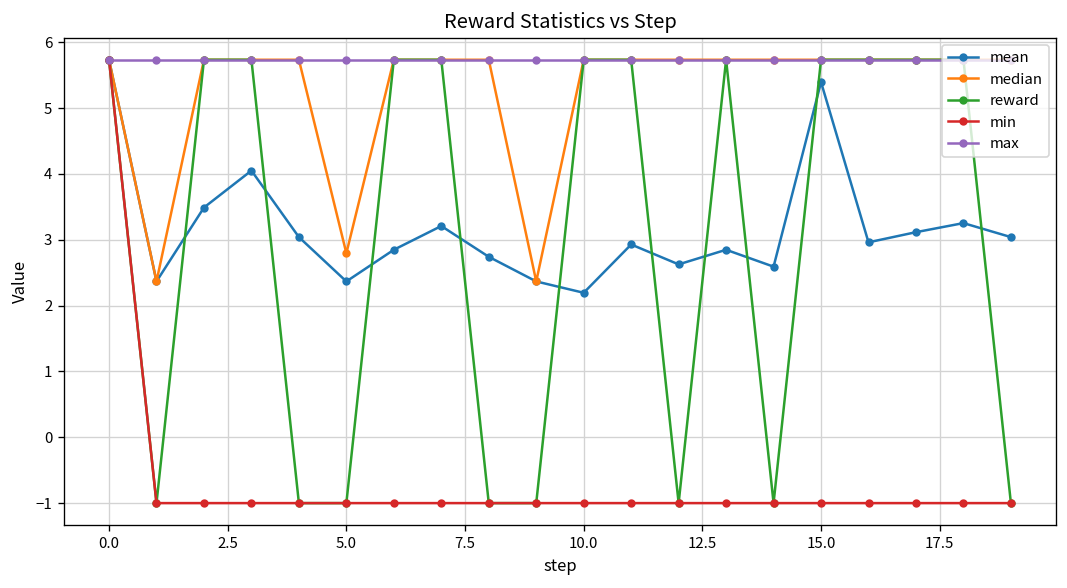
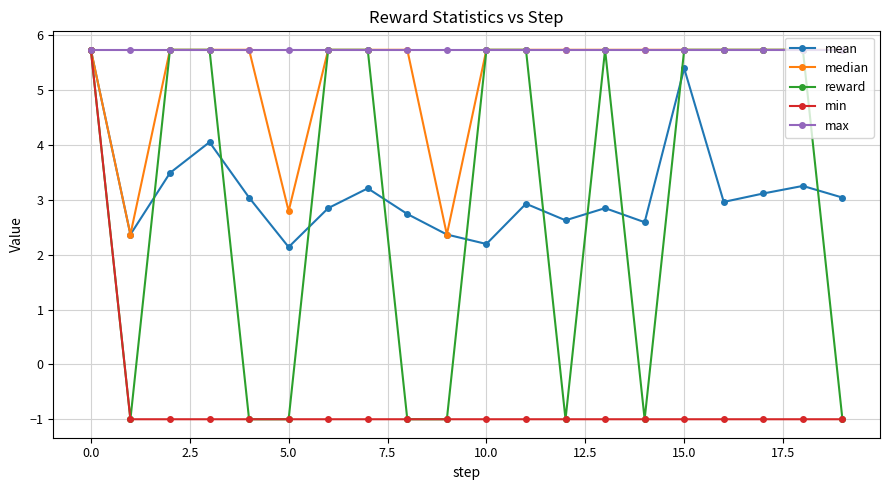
mean, 5.0: 2.4 -> 2.1
